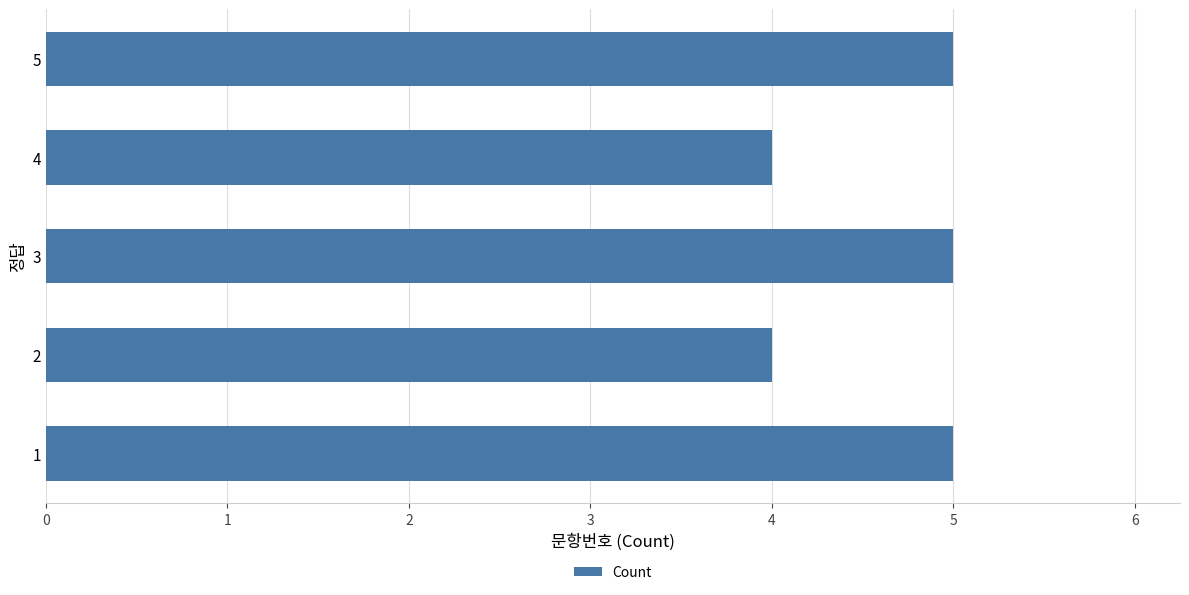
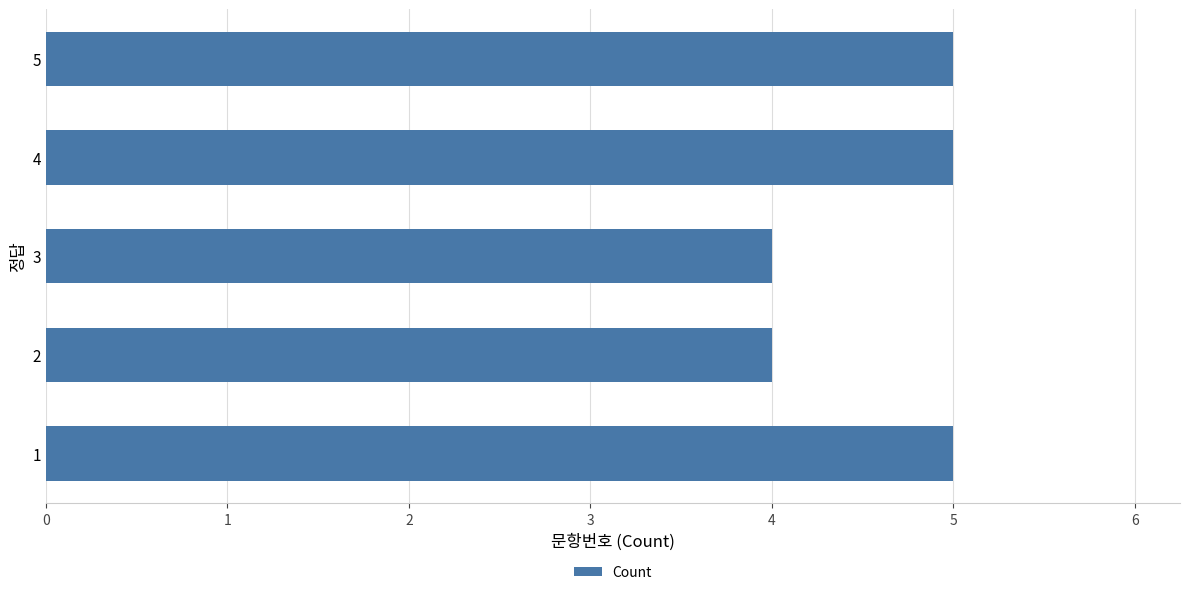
4: 4 -> 5
3: 5 -> 4
